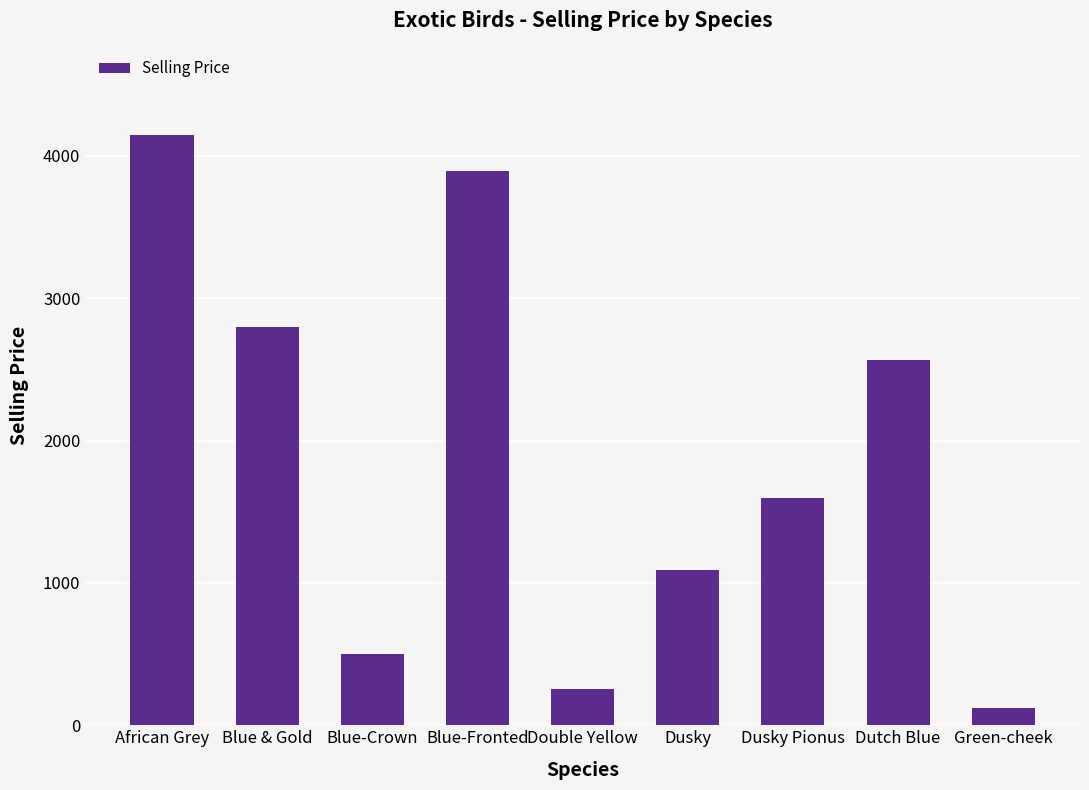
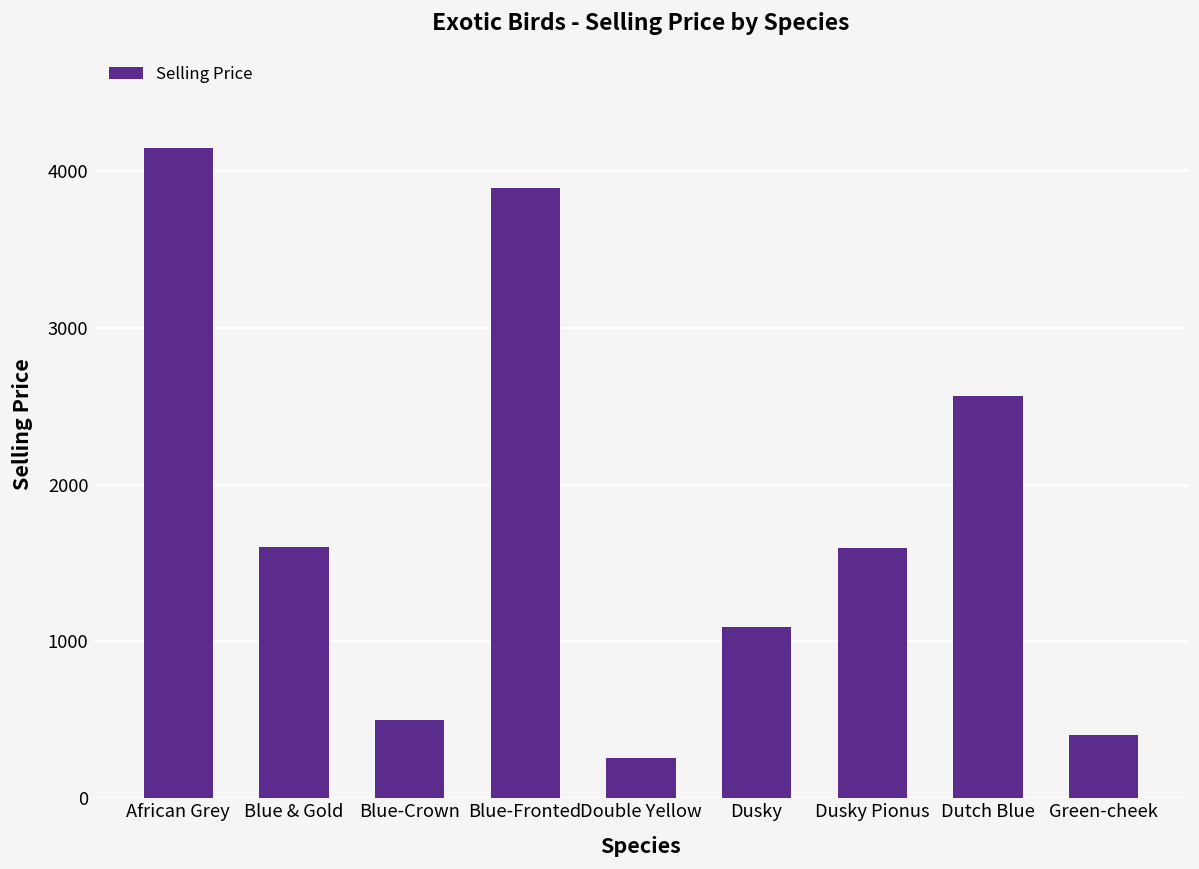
Blue & Gold: 2800 -> 1600
Green-cheek: 120 -> 400
